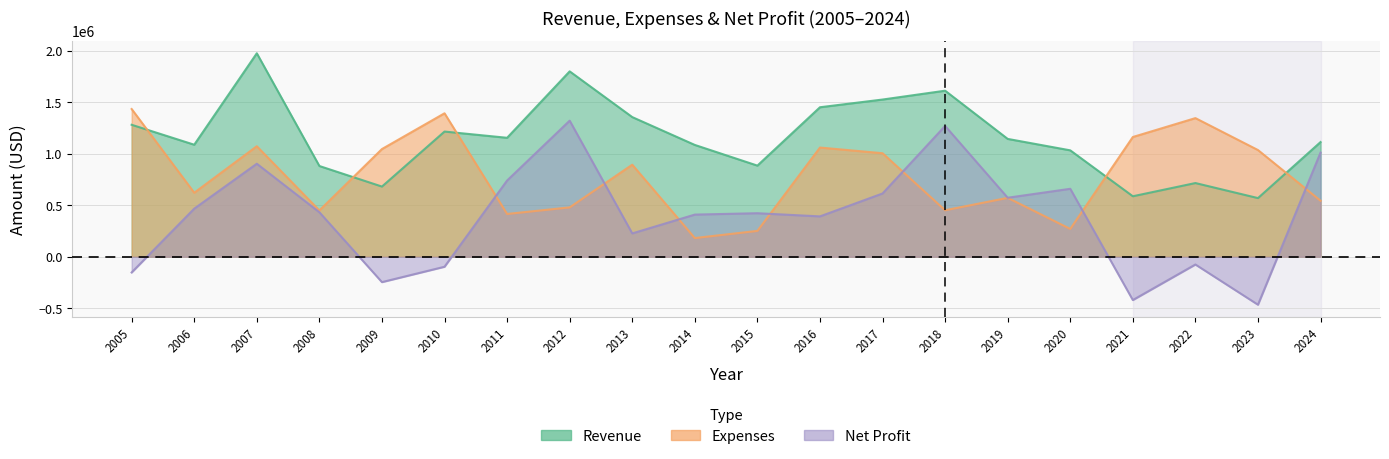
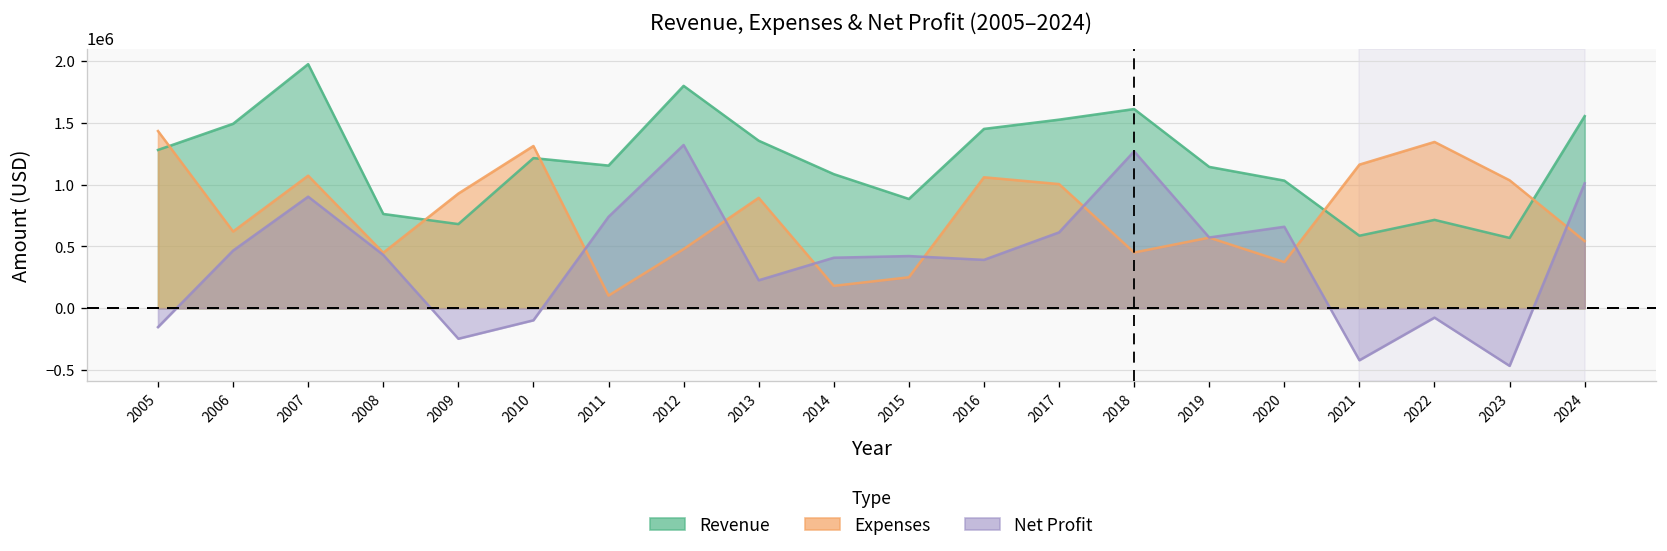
Revenue, 2006: 1090000 -> 1490000
Revenue, 2008: 880000 -> 760000
Expenses, 2009: 1050000 -> 930000
Expenses, 2010: 1390000 -> 1310000
Expenses, 2011: 410000 -> 100000
Expenses, 2020: 270000 -> 370000
Revenue, 2024: 1110000 -> 1550000
